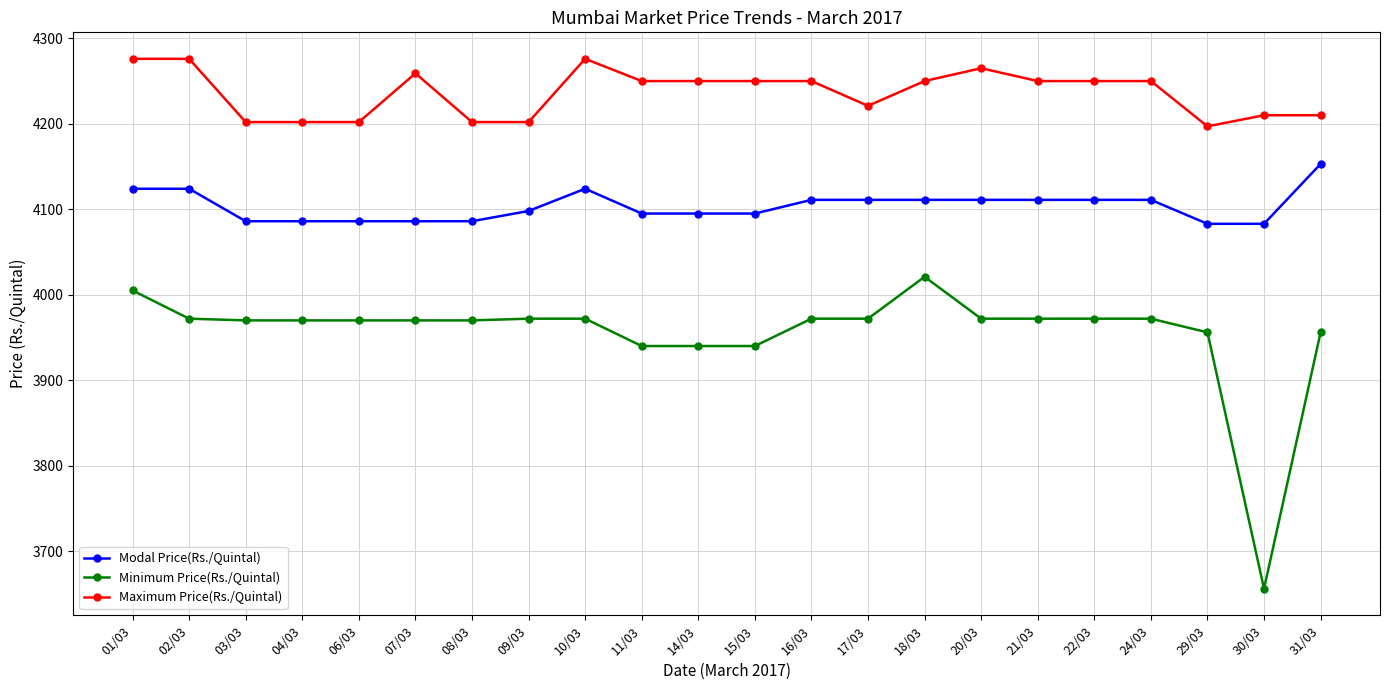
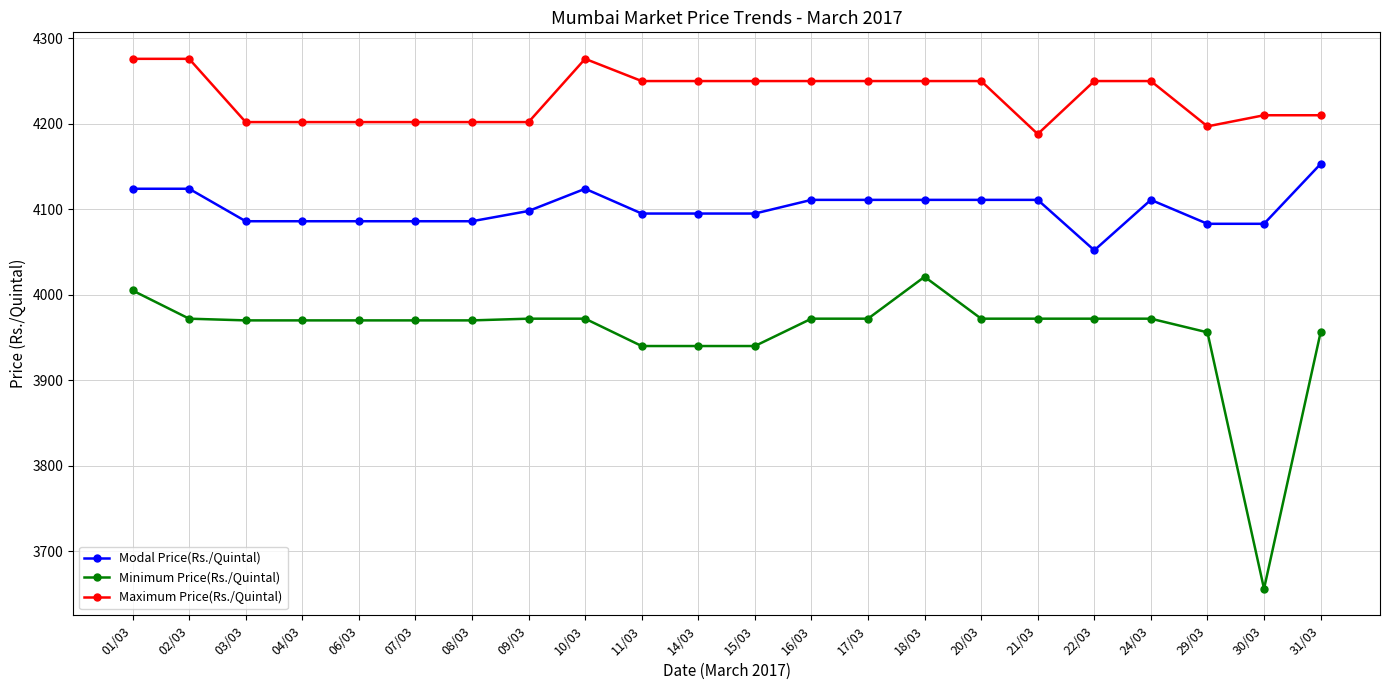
Maximum Price(Rs./Quintal), 07/03: 4260 -> 4200
Maximum Price(Rs./Quintal), 17/03: 4220 -> 4250
Maximum Price(Rs./Quintal), 20/03: 4270 -> 4250
Maximum Price(Rs./Quintal), 21/03: 4250 -> 4190
Modal Price(Rs./Quintal), 22/03: 4110 -> 4050
